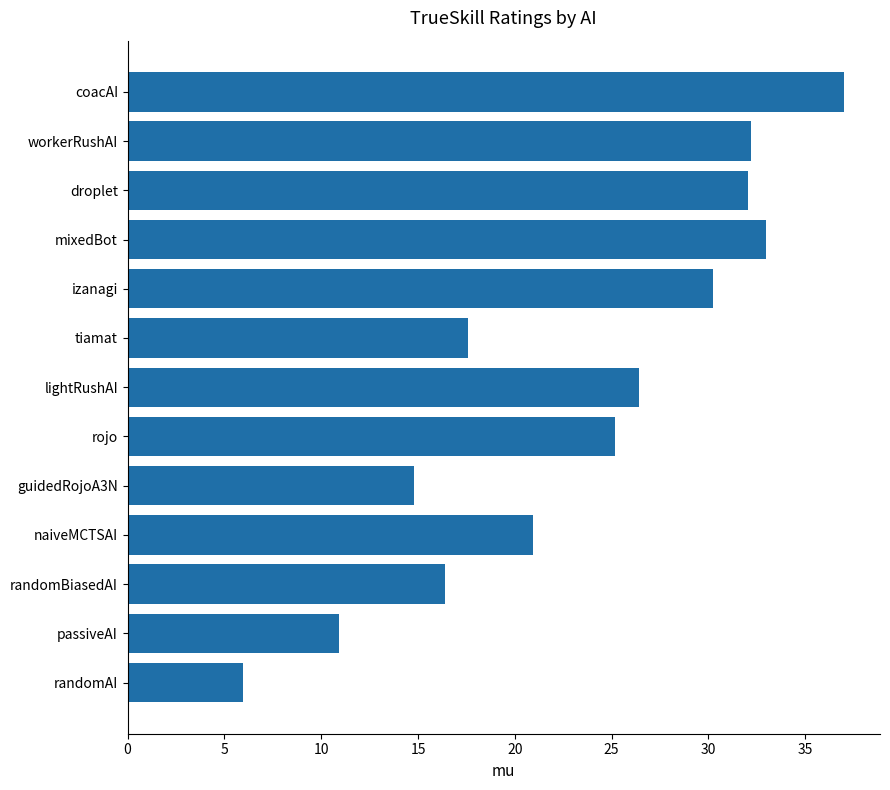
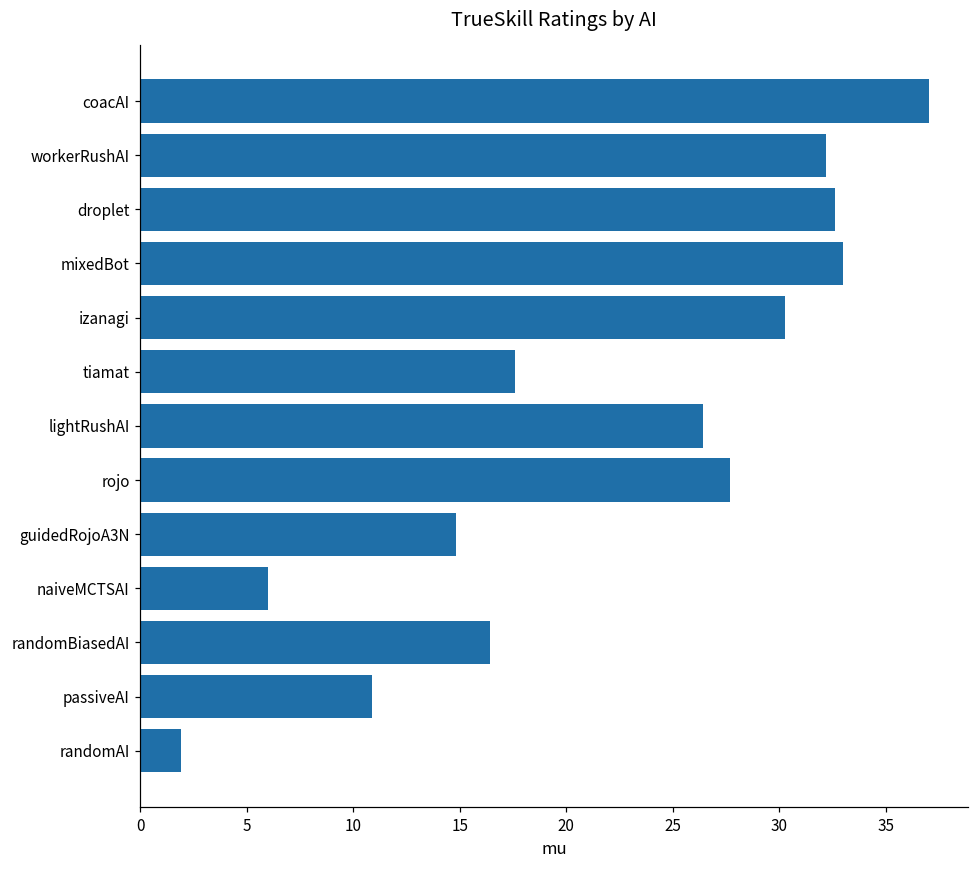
droplet: 32.0 -> 32.6
rojo: 25.2 -> 27.7
naiveMCTSAI: 20.9 -> 6.0
randomAI: 5.9 -> 1.9
